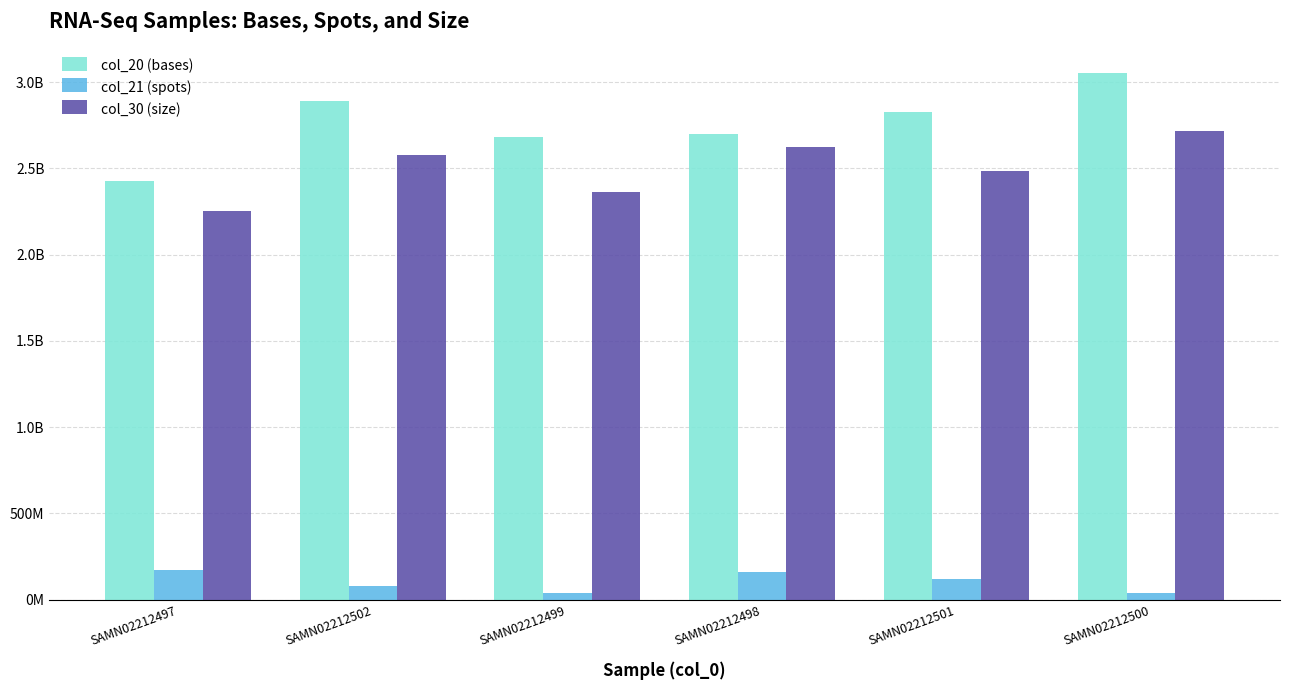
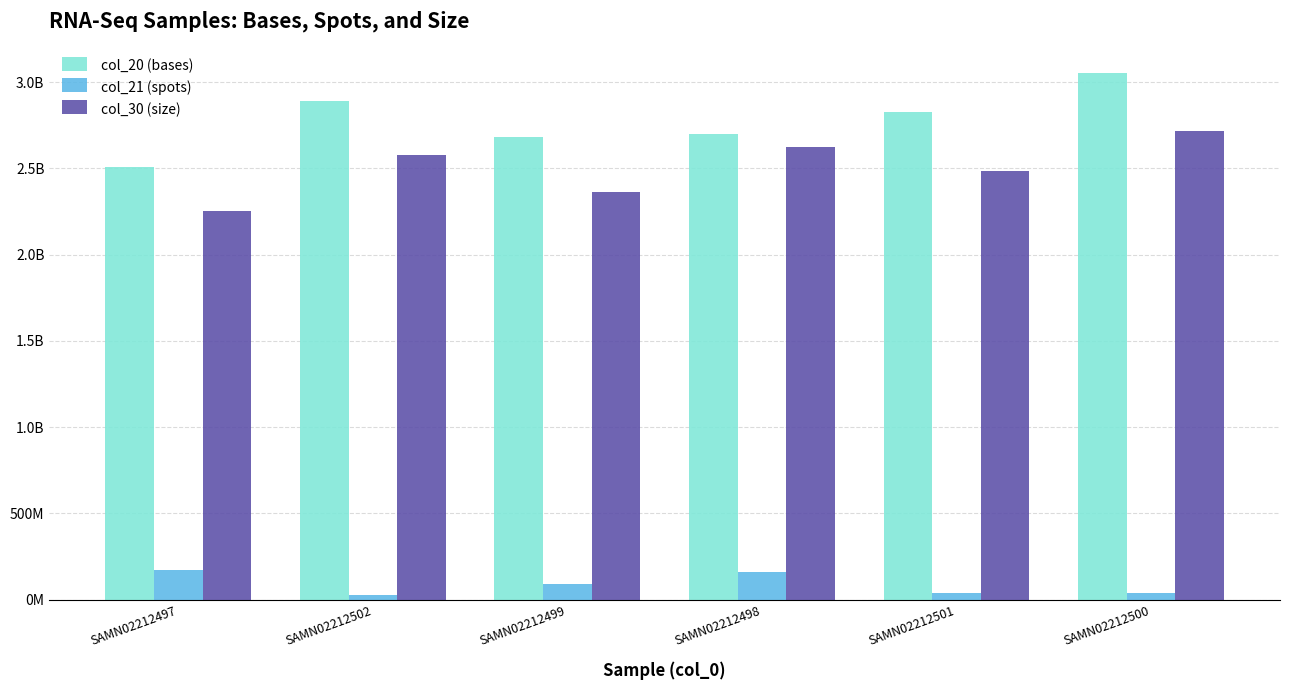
col_20 (bases), SAMN02212497: 2430000000 -> 2510000000
col_21 (spots), SAMN02212502: 80000000 -> 30000000
col_21 (spots), SAMN02212499: 40000000 -> 90000000
col_21 (spots), SAMN02212501: 120000000 -> 40000000
